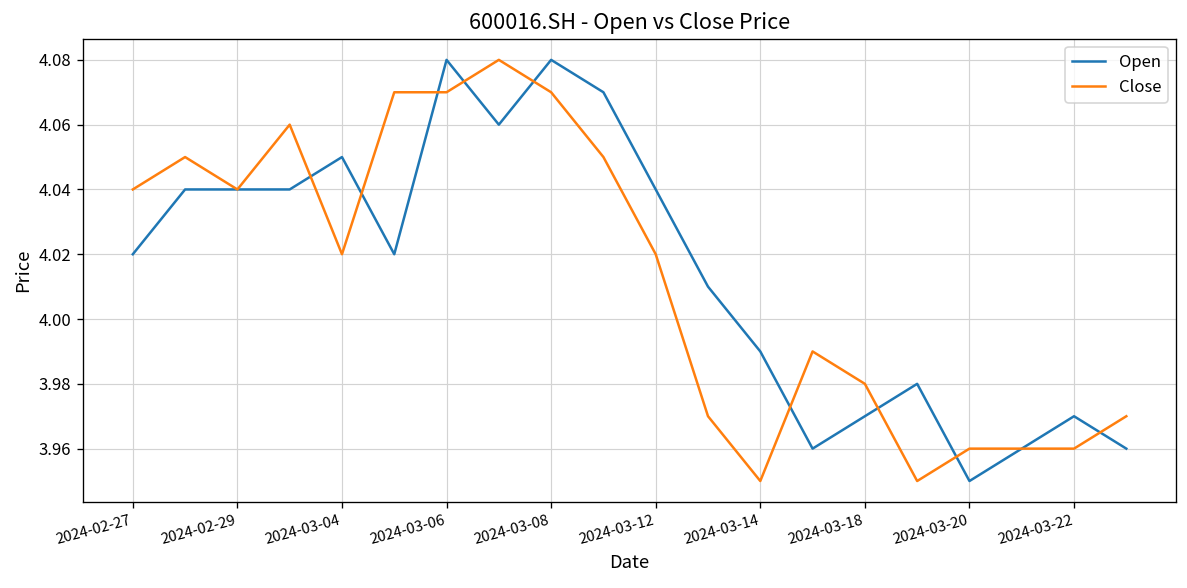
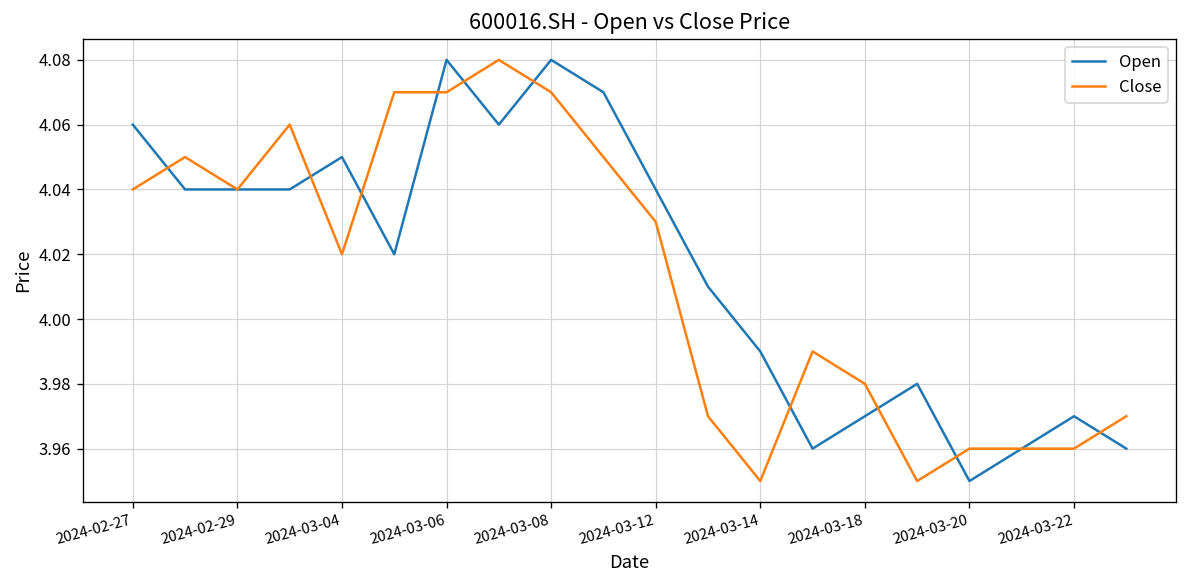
Open, 2024-02-27: 4.02 -> 4.06
Close, 2024-03-12: 4.02 -> 4.03
